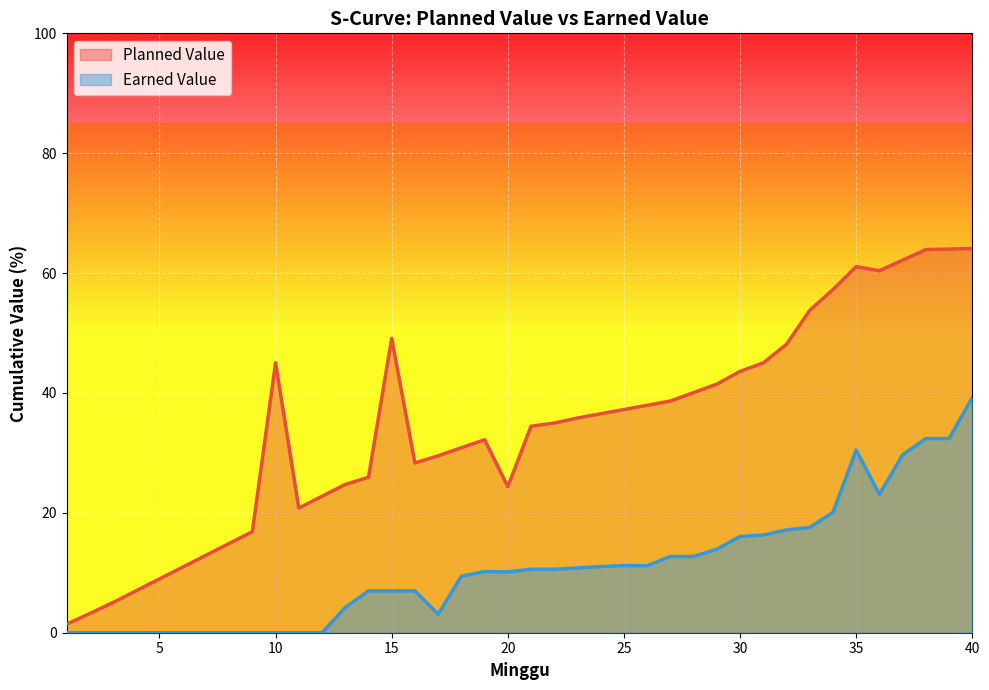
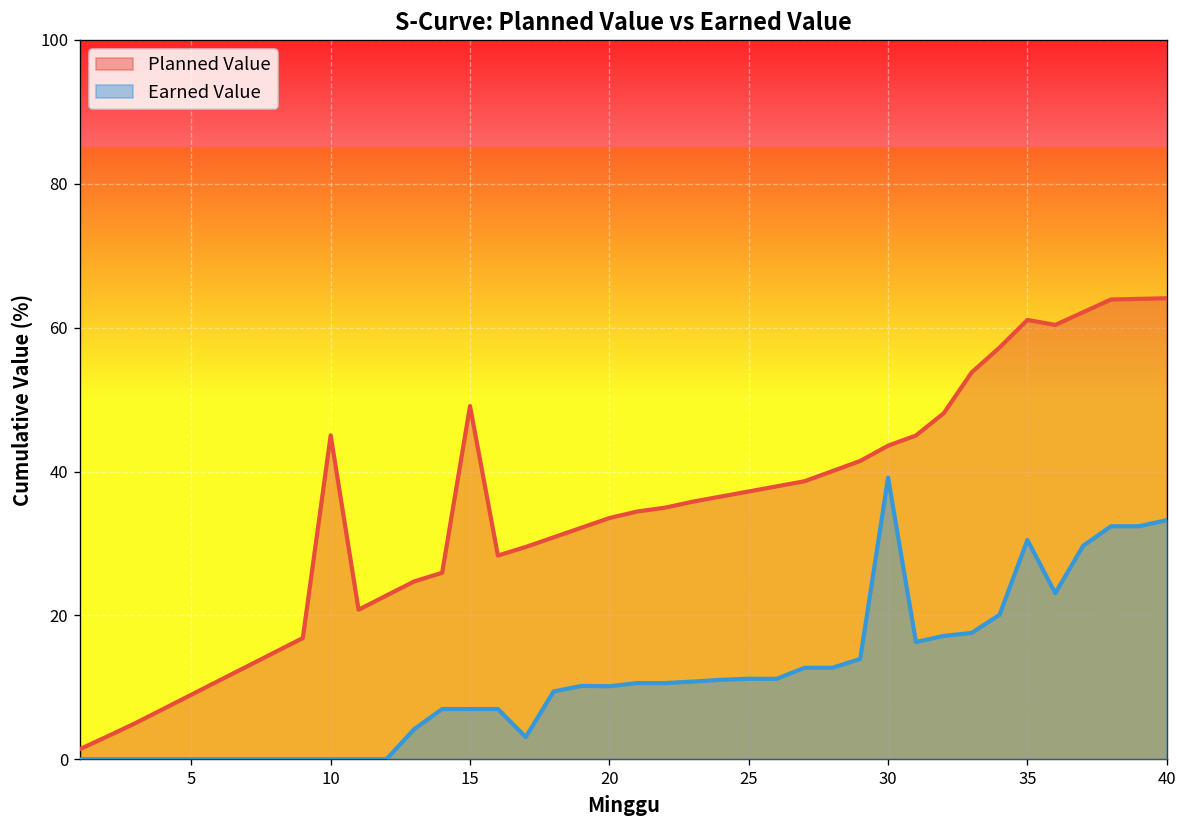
Planned Value, 20: 24 -> 34
Earned Value, 30: 16 -> 39
Earned Value, 40: 39 -> 33
